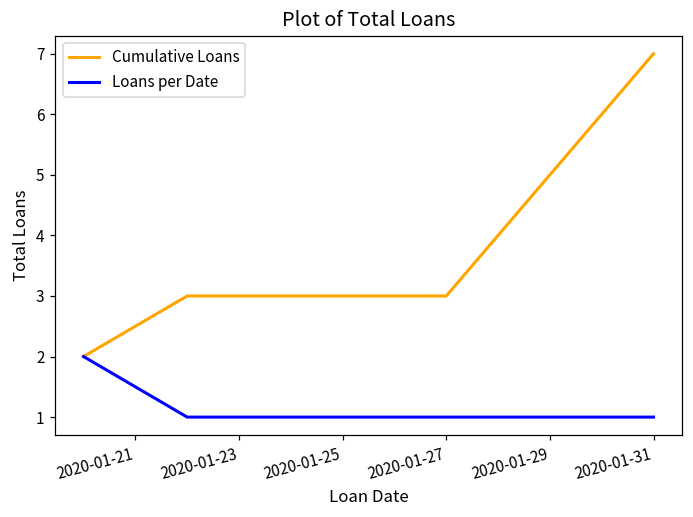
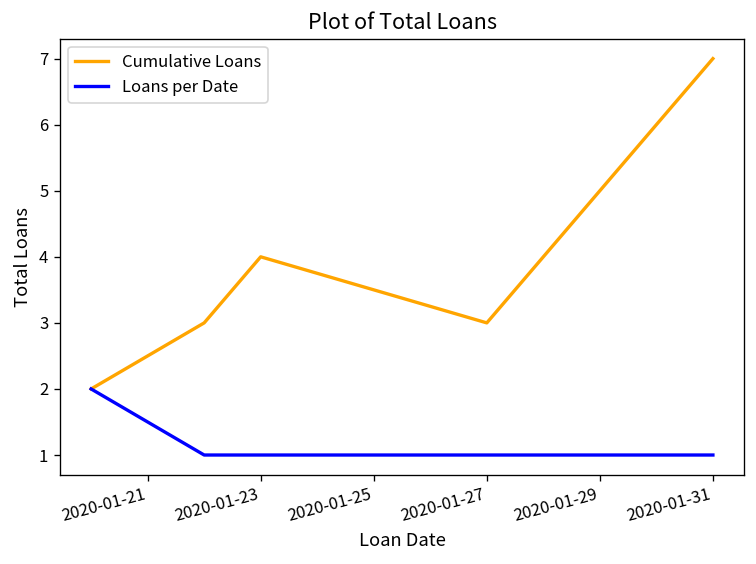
Cumulative Loans, 2020-01-23: 3 -> 4
